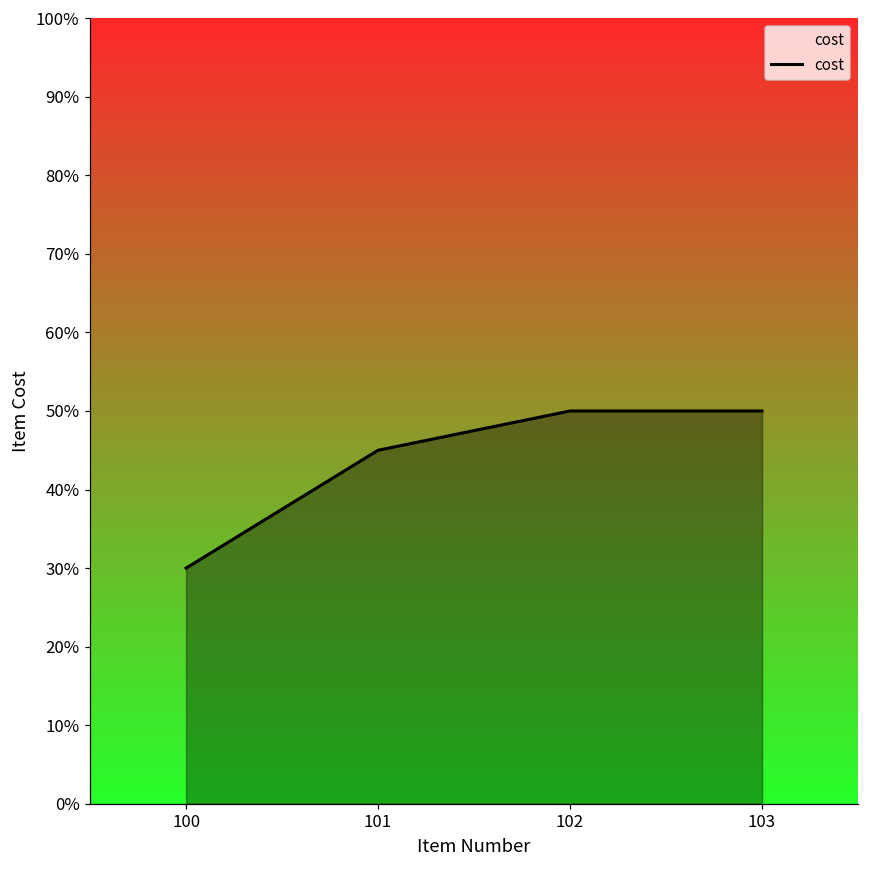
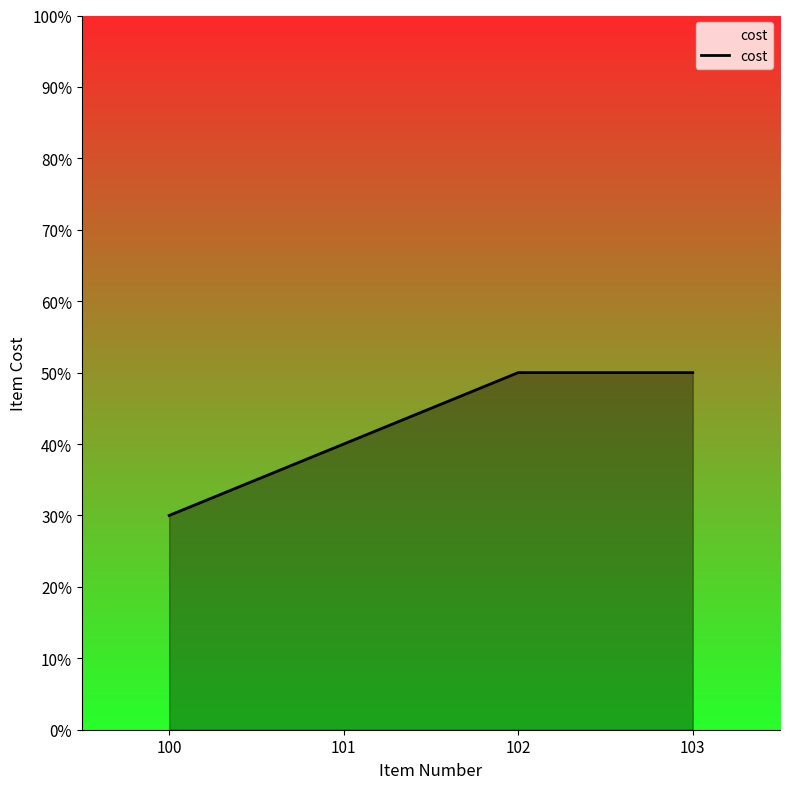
101: 45% -> 40%
